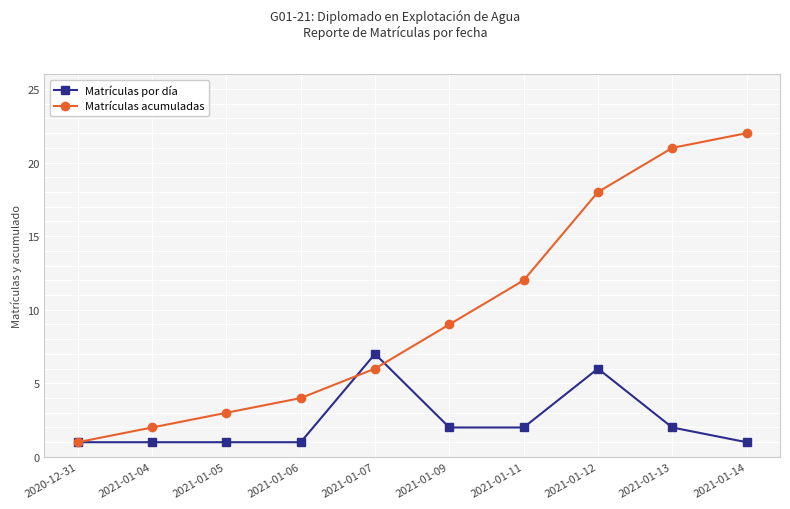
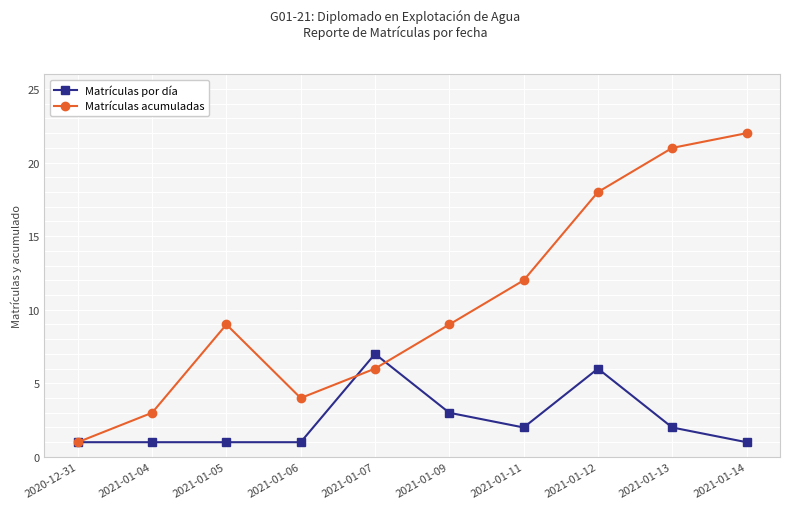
Matrículas acumuladas, 2021-01-04: 2 -> 3
Matrículas acumuladas, 2021-01-05: 3 -> 9
Matrículas por día, 2021-01-09: 2 -> 3
